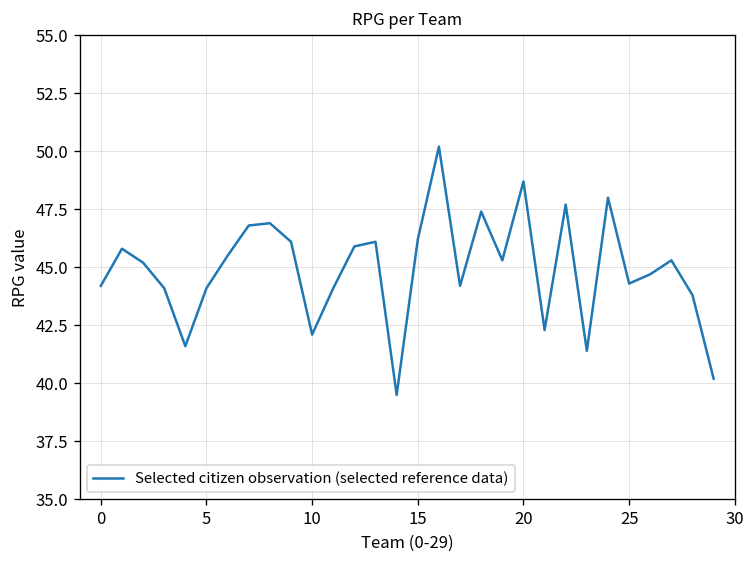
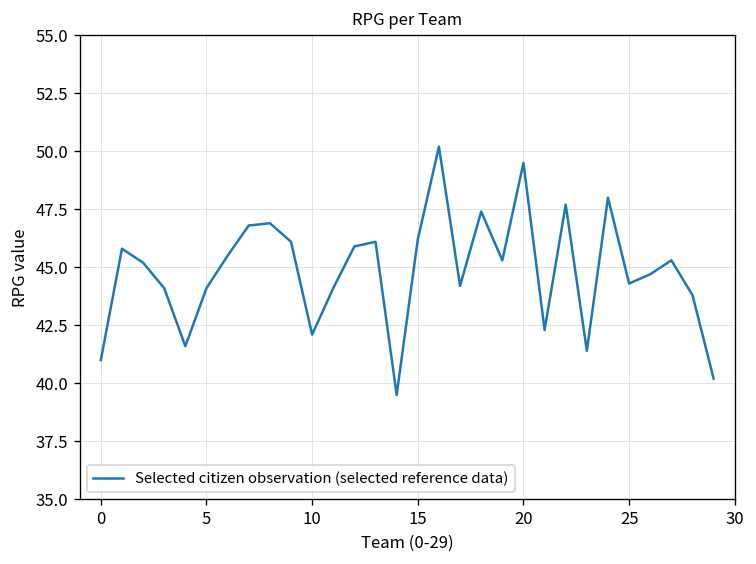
0: 44.2 -> 41.0
20: 48.7 -> 49.5
